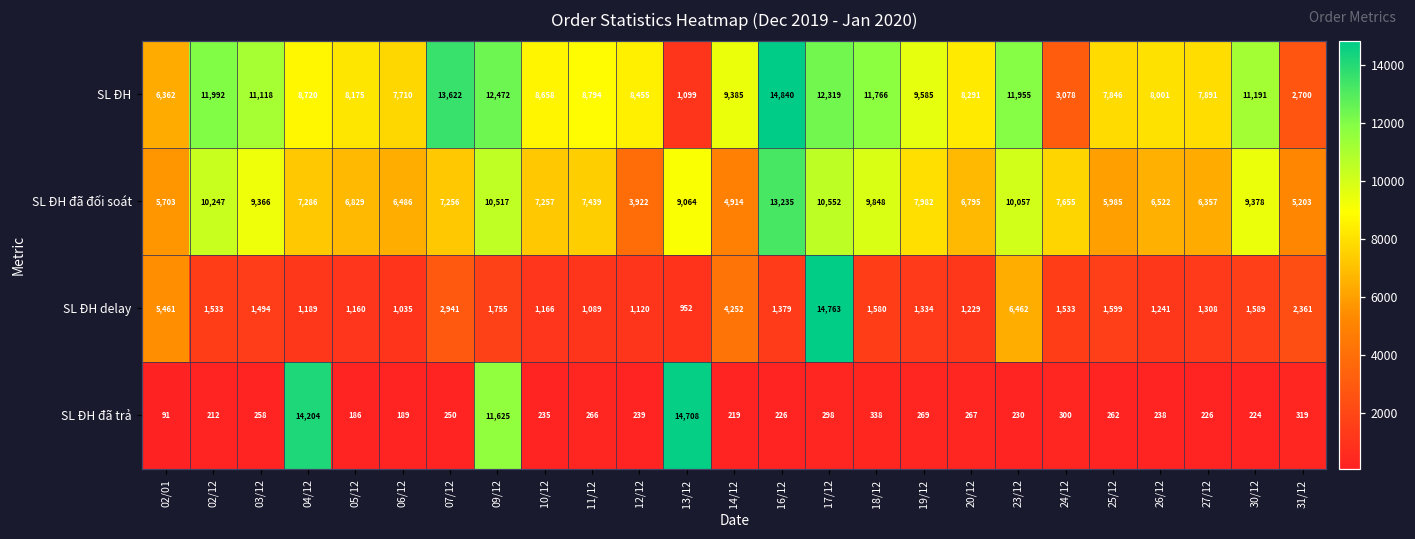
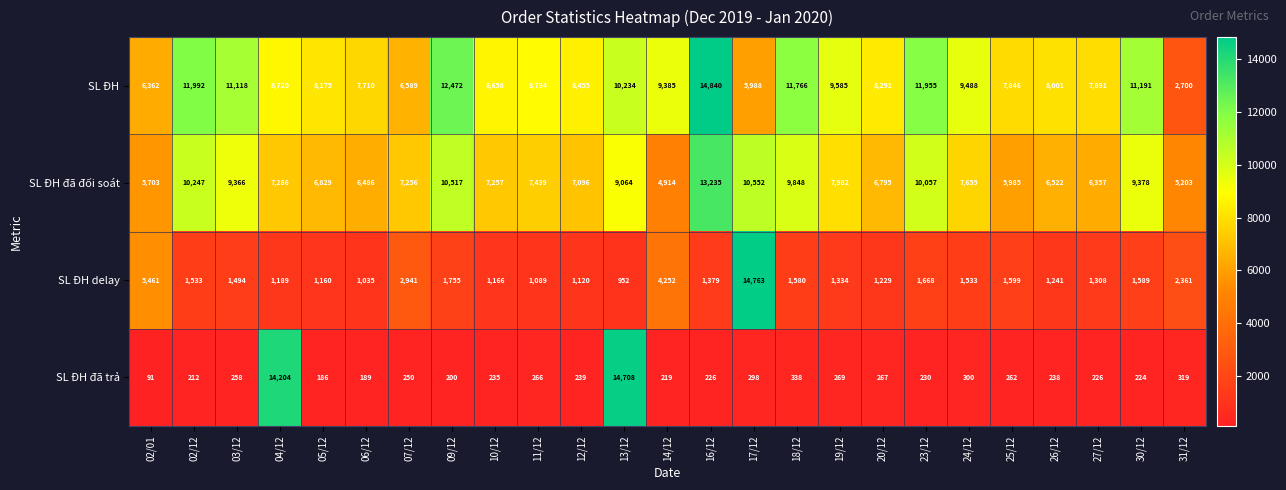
SL ĐH, 07/12: 13,622 -> 6,589
SL ĐH, 13/12: 1,099 -> 10,234
SL ĐH, 17/12: 12,319 -> 5,988
SL ĐH, 24/12: 3,078 -> 9,488
SL ĐH đã đối soát, 12/12: 3,922 -> 7,096
SL ĐH delay, 23/12: 6,462 -> 1,668
SL ĐH đã trả, 09/12: 11,625 -> 200
